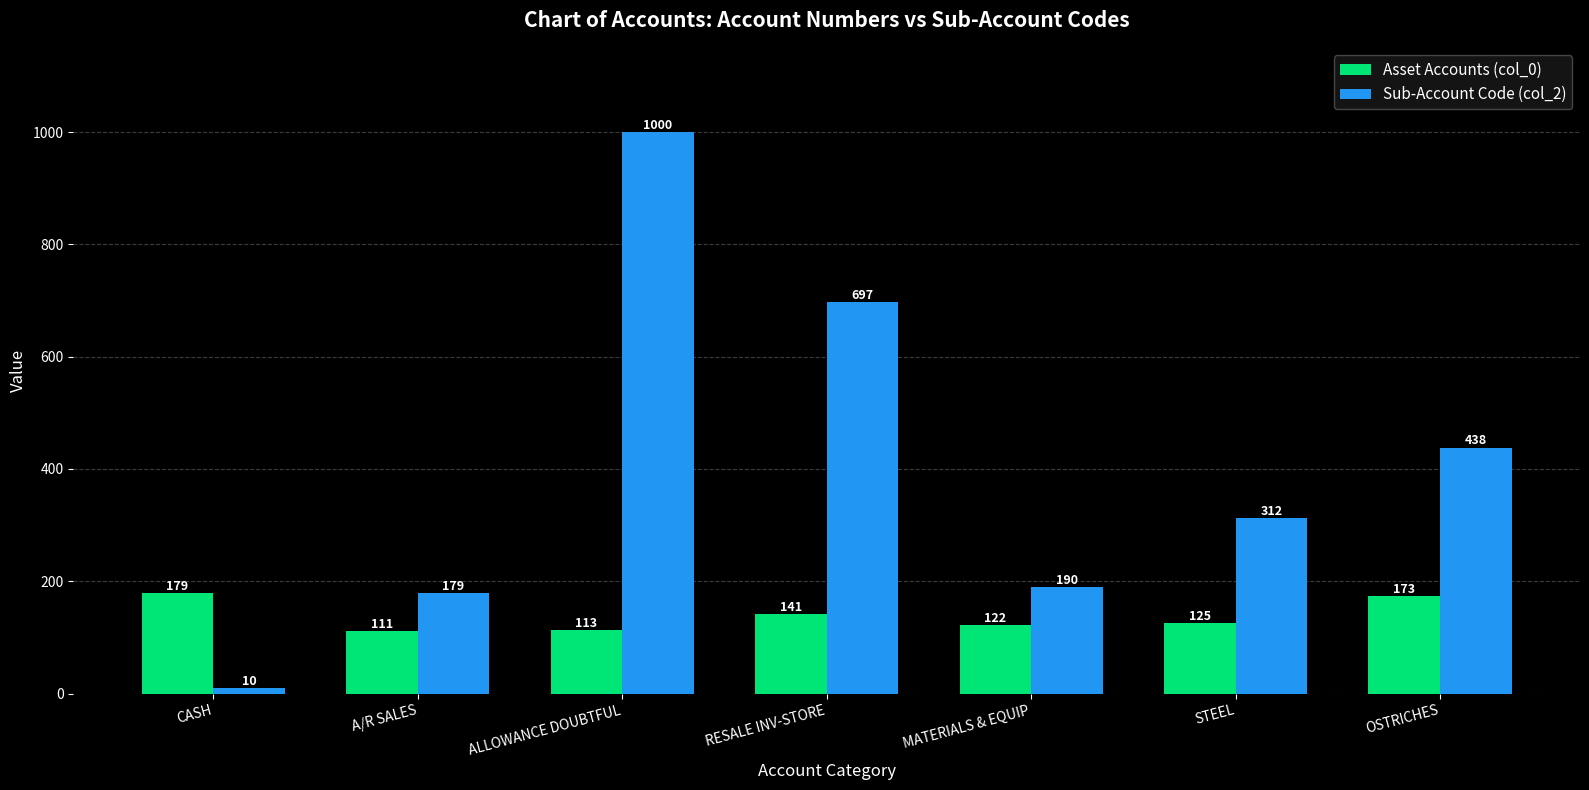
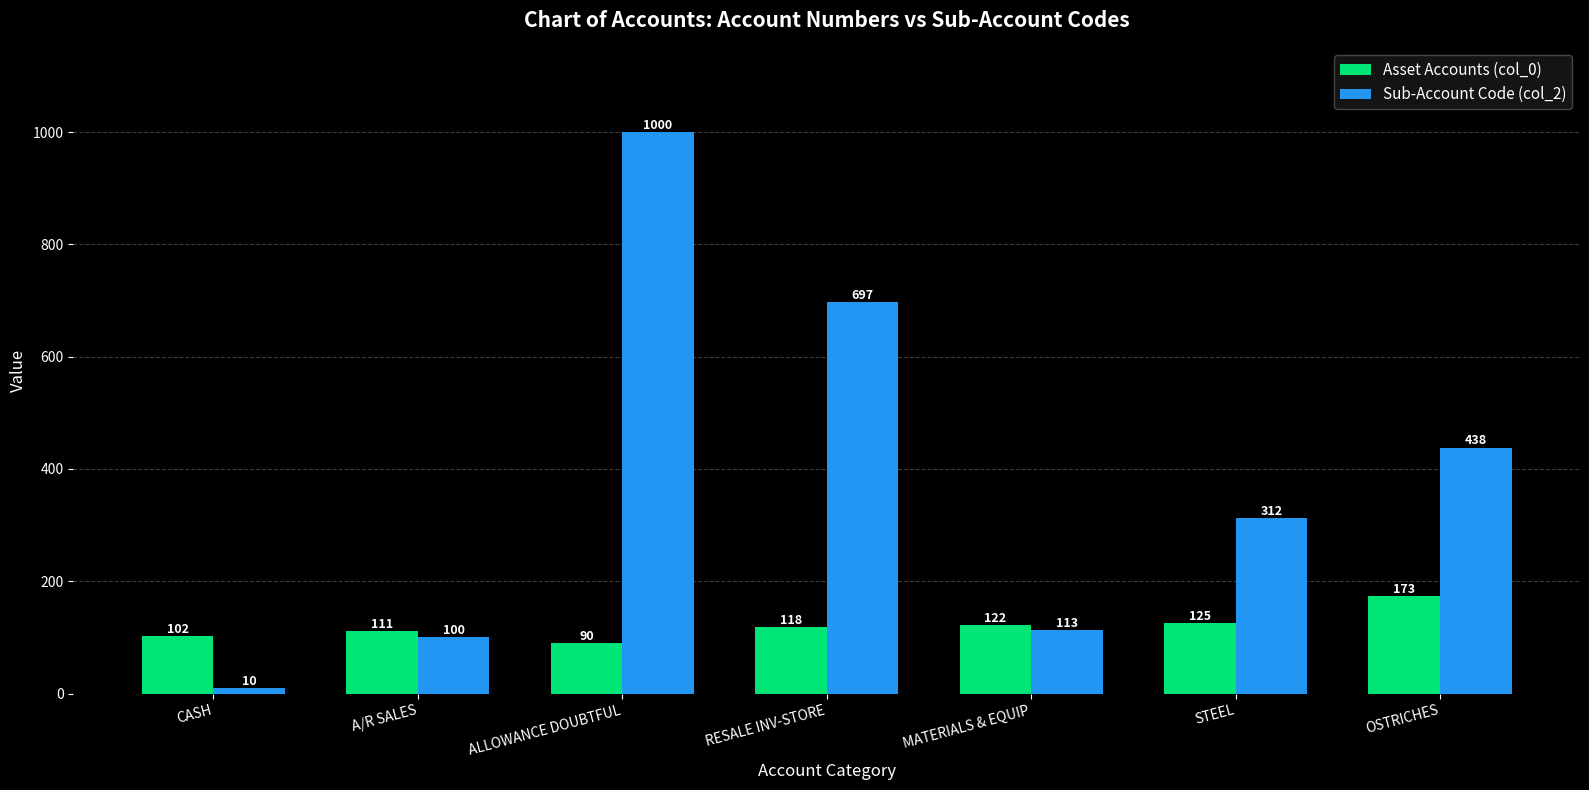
Asset Accounts (col_0), CASH: 179 -> 102
Sub-Account Code (col_2), A/R SALES: 179 -> 100
Asset Accounts (col_0), ALLOWANCE DOUBTFUL: 113 -> 90
Asset Accounts (col_0), RESALE INV-STORE: 141 -> 118
Sub-Account Code (col_2), MATERIALS & EQUIP: 190 -> 113
